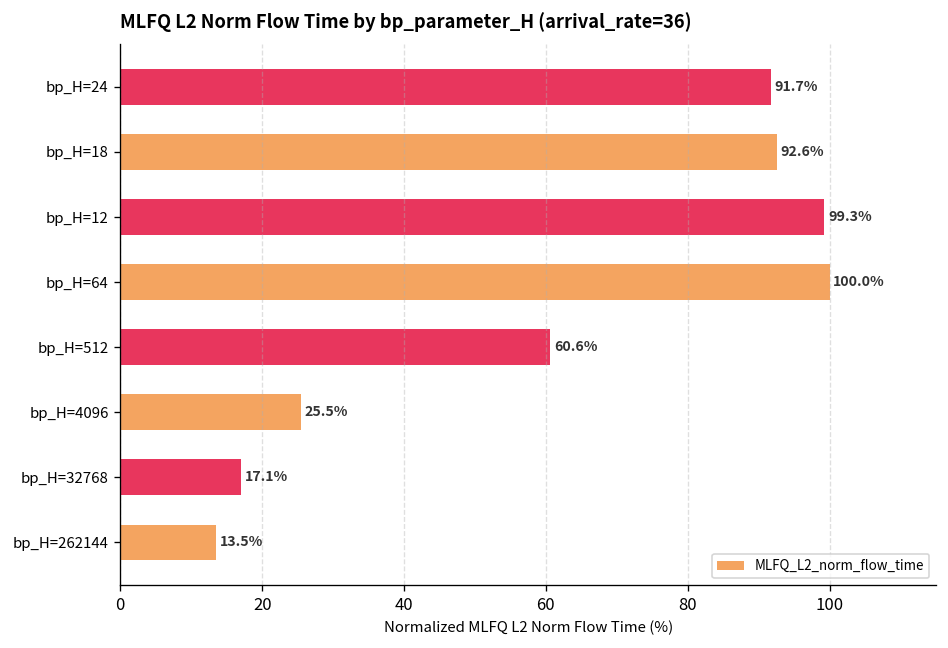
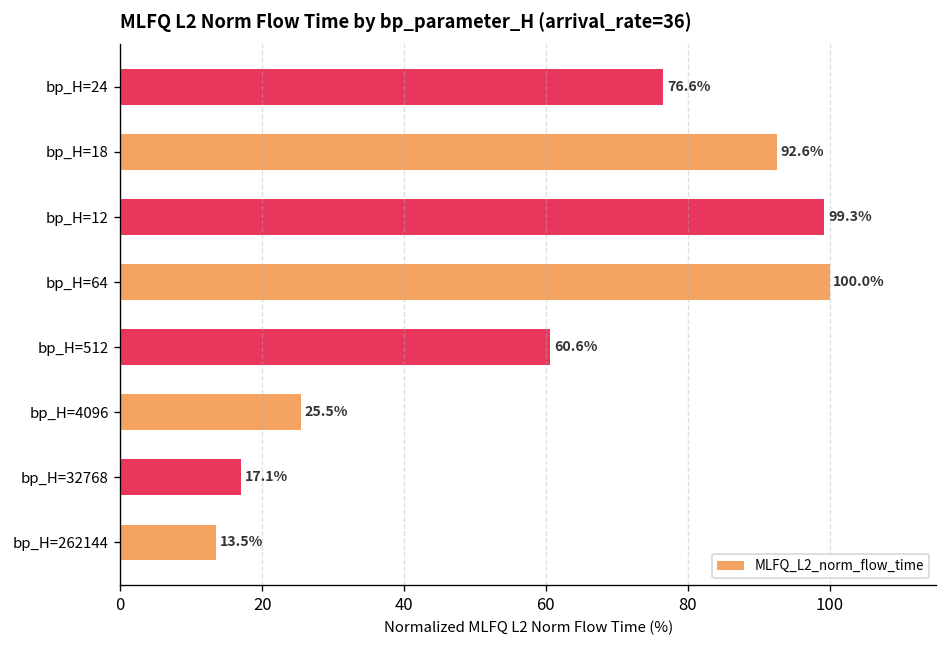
bp_H=24: 91.7% -> 76.6%
